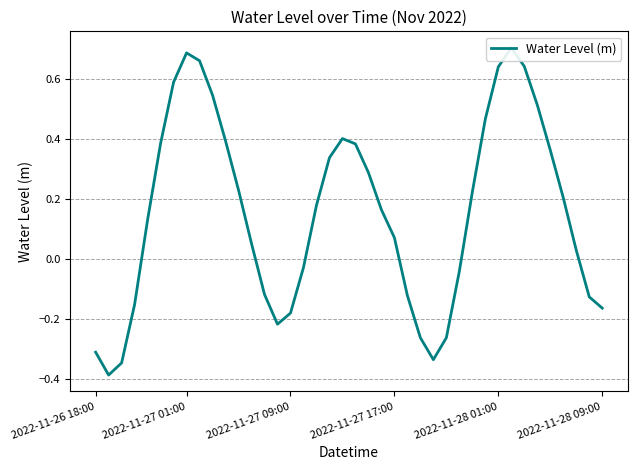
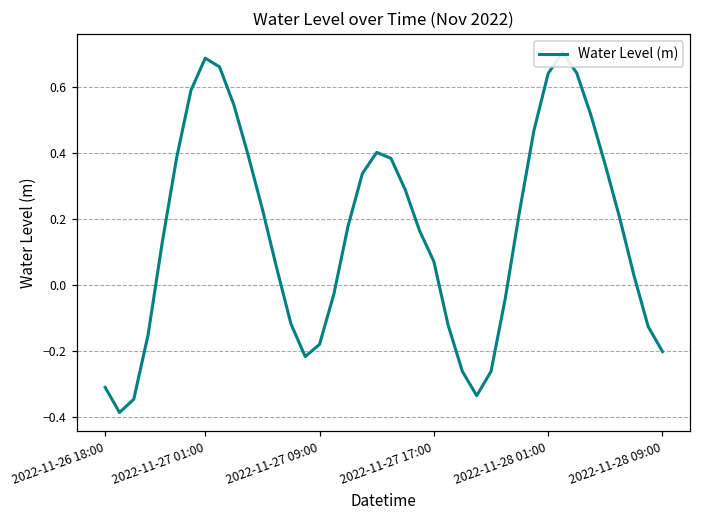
2022-11-28 09:00: -0.16 -> -0.20
